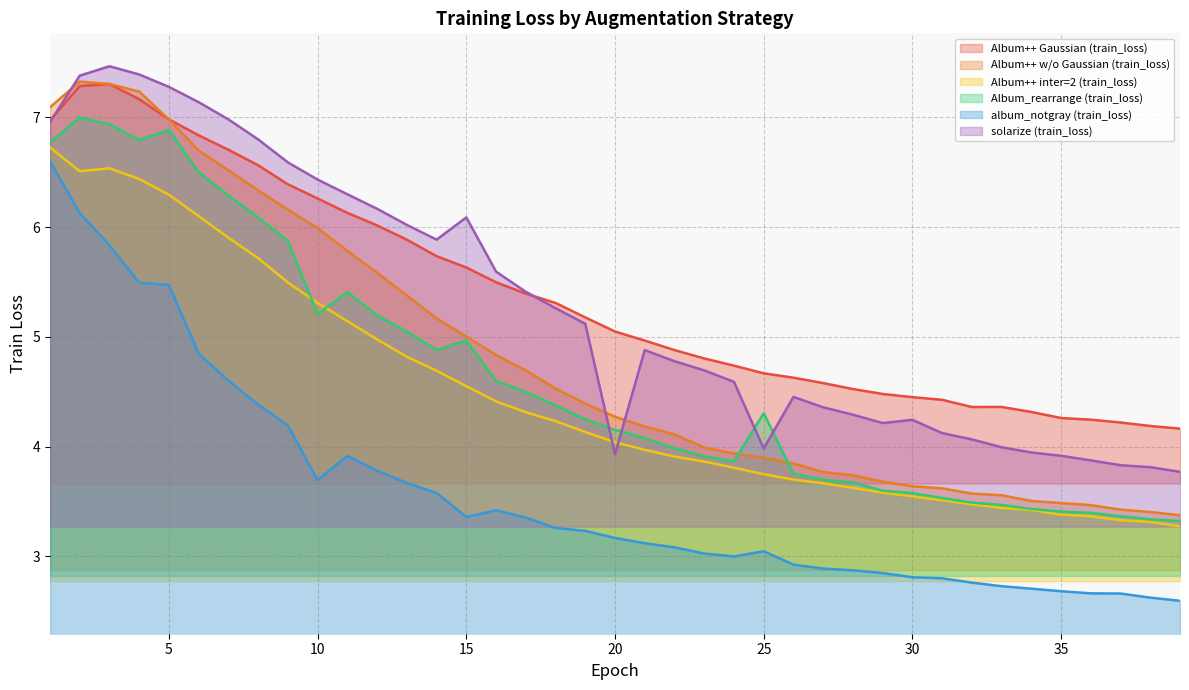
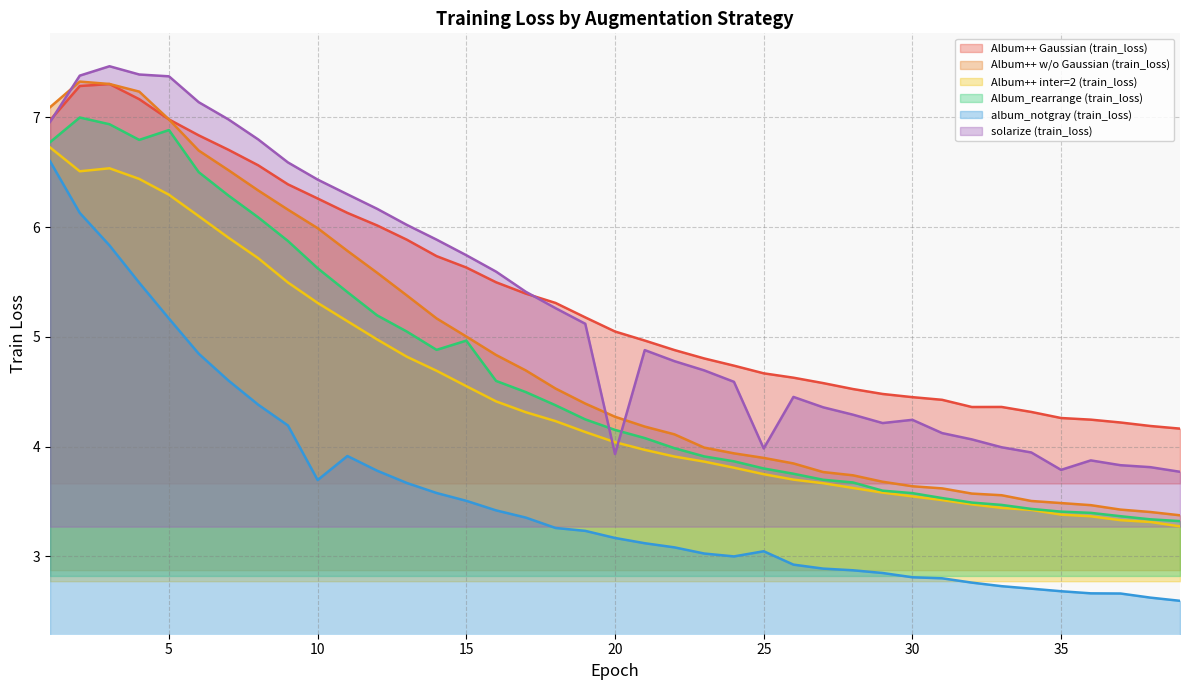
album_notgray (train_loss), 5: 5.47 -> 5.17
solarize (train_loss), 5: 7.28 -> 7.37
Album_rearrange (train_loss), 10: 5.21 -> 5.63
album_notgray (train_loss), 15: 3.36 -> 3.51
solarize (train_loss), 15: 6.09 -> 5.74
Album_rearrange (train_loss), 25: 4.30 -> 3.80
solarize (train_loss), 35: 3.92 -> 3.79
